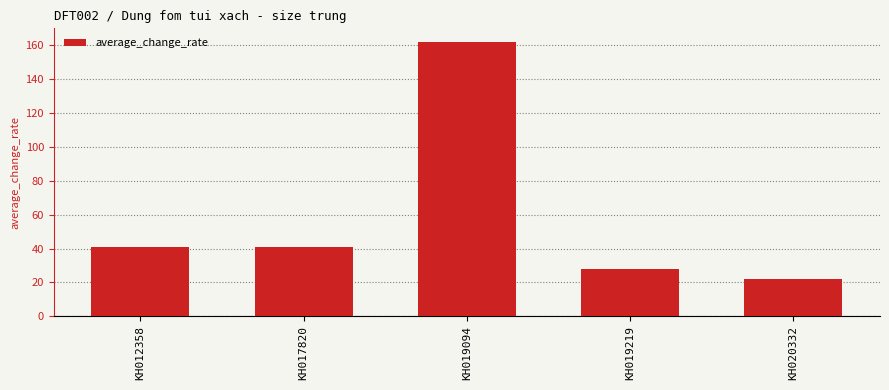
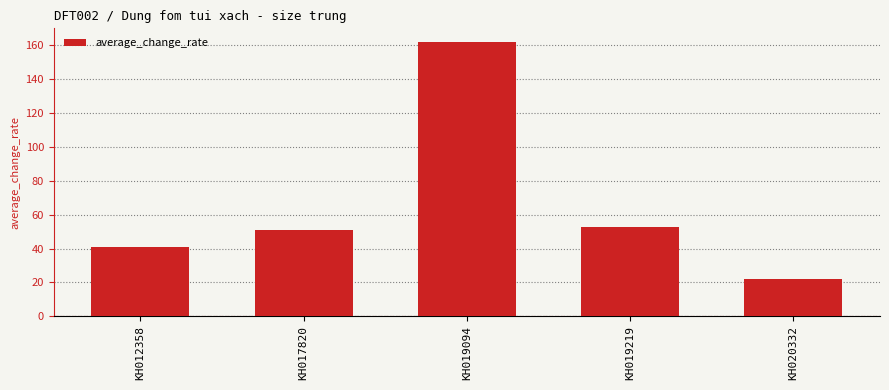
KH017820: 41 -> 51
KH019219: 28 -> 53
